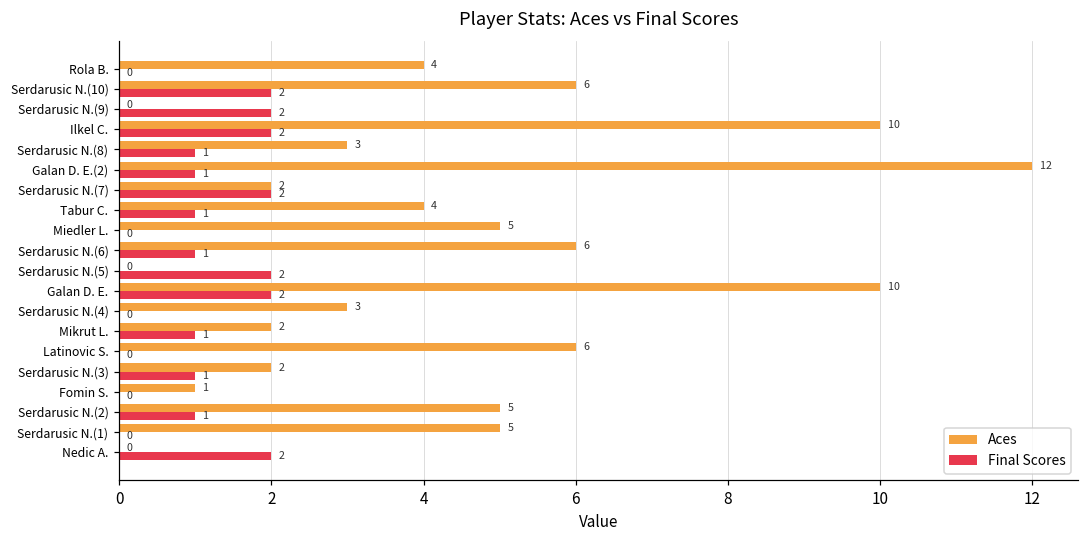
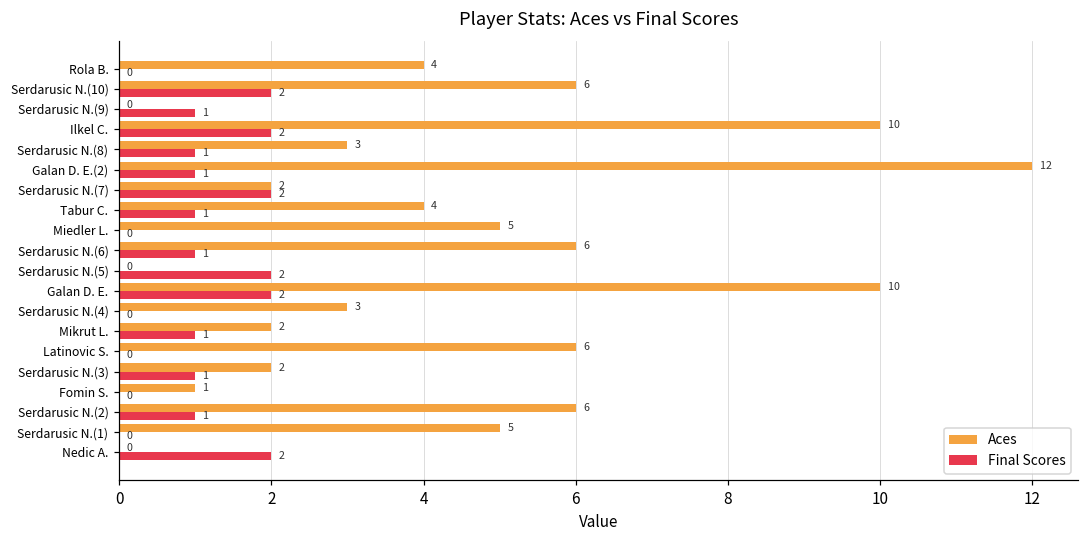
Final Scores, Serdarusic N.(9): 2 -> 1
Aces, Serdarusic N.(2): 5 -> 6
